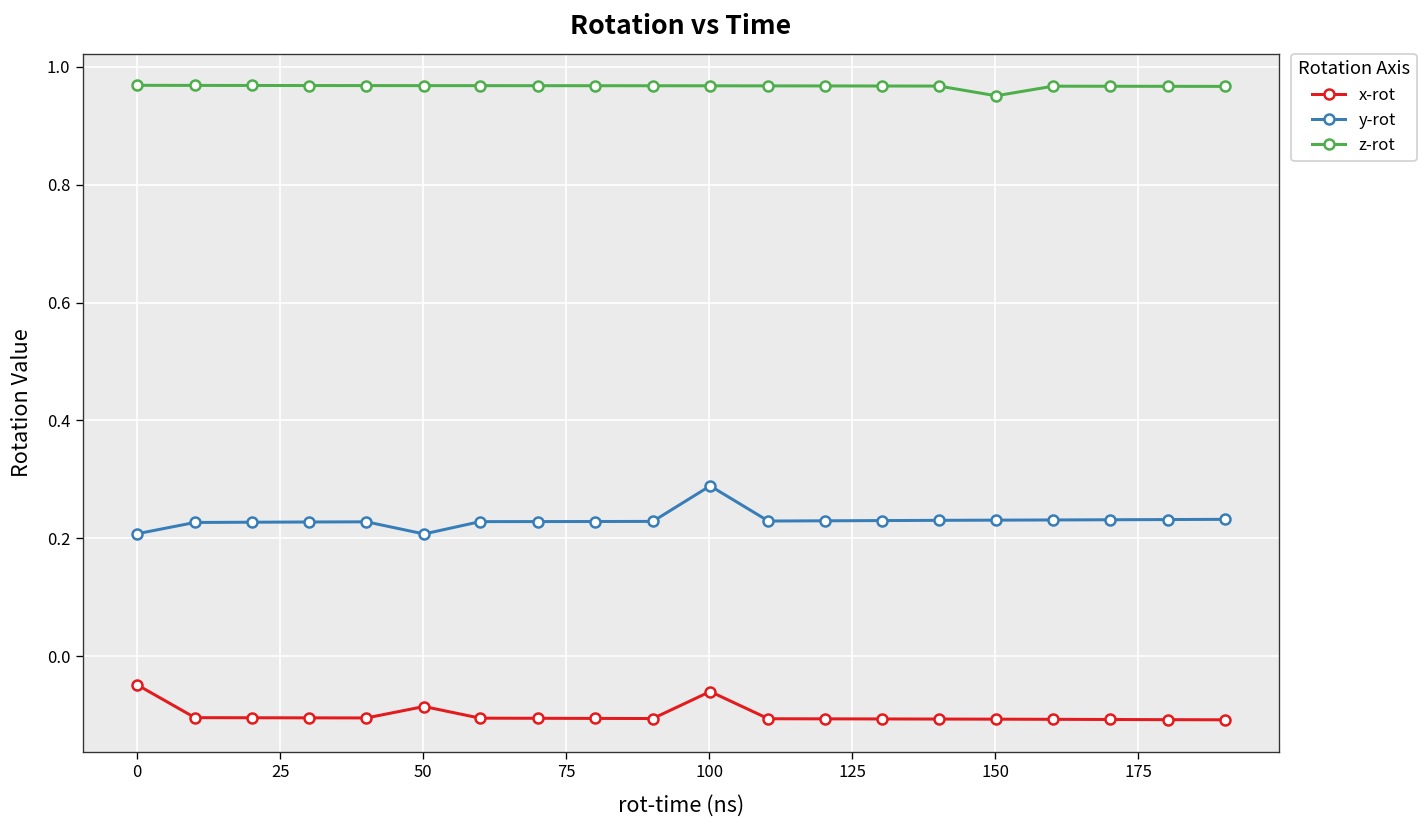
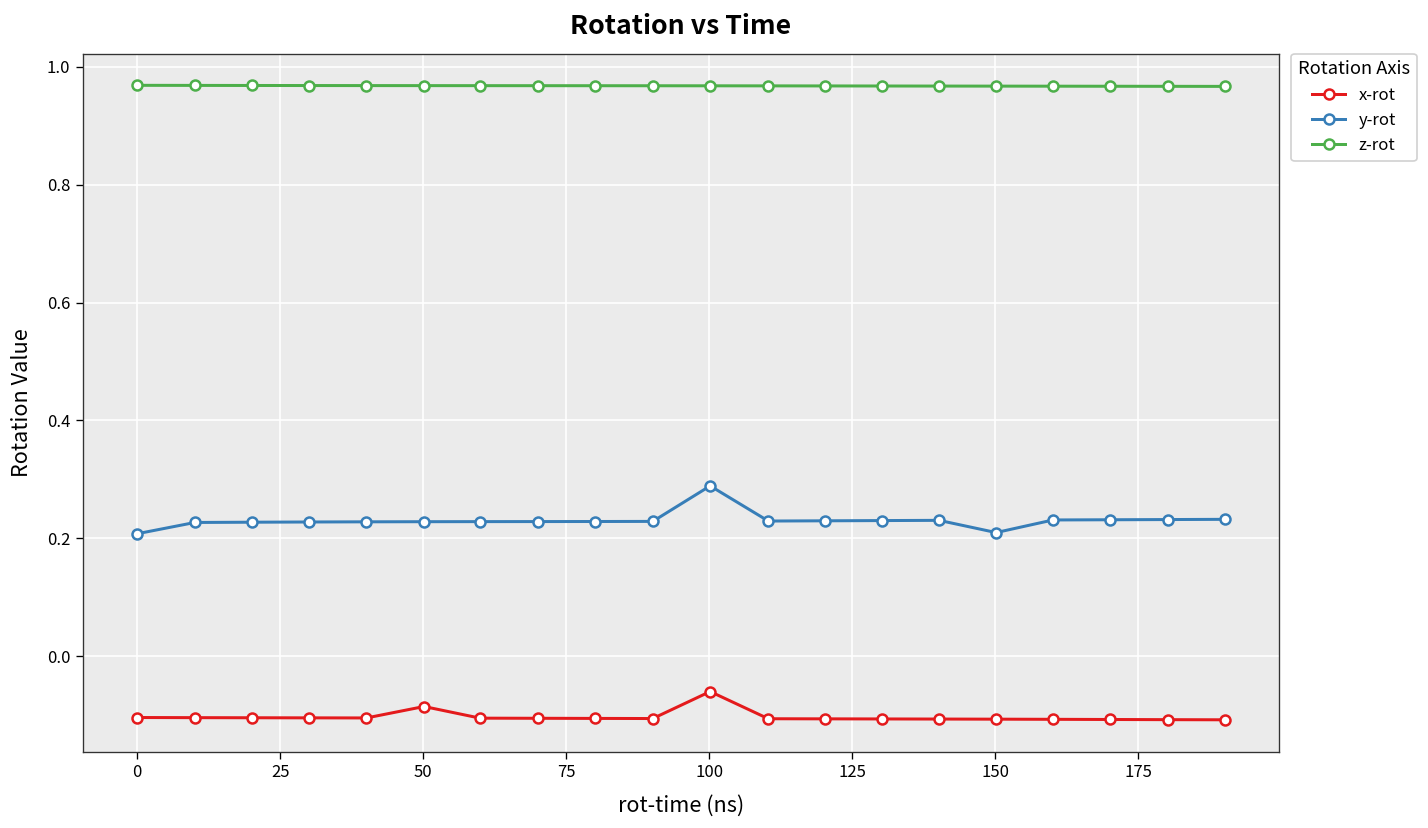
x-rot, 0: -0.05 -> -0.10
y-rot, 50: 0.21 -> 0.23
y-rot, 150: 0.23 -> 0.21
z-rot, 150: 0.95 -> 0.97
